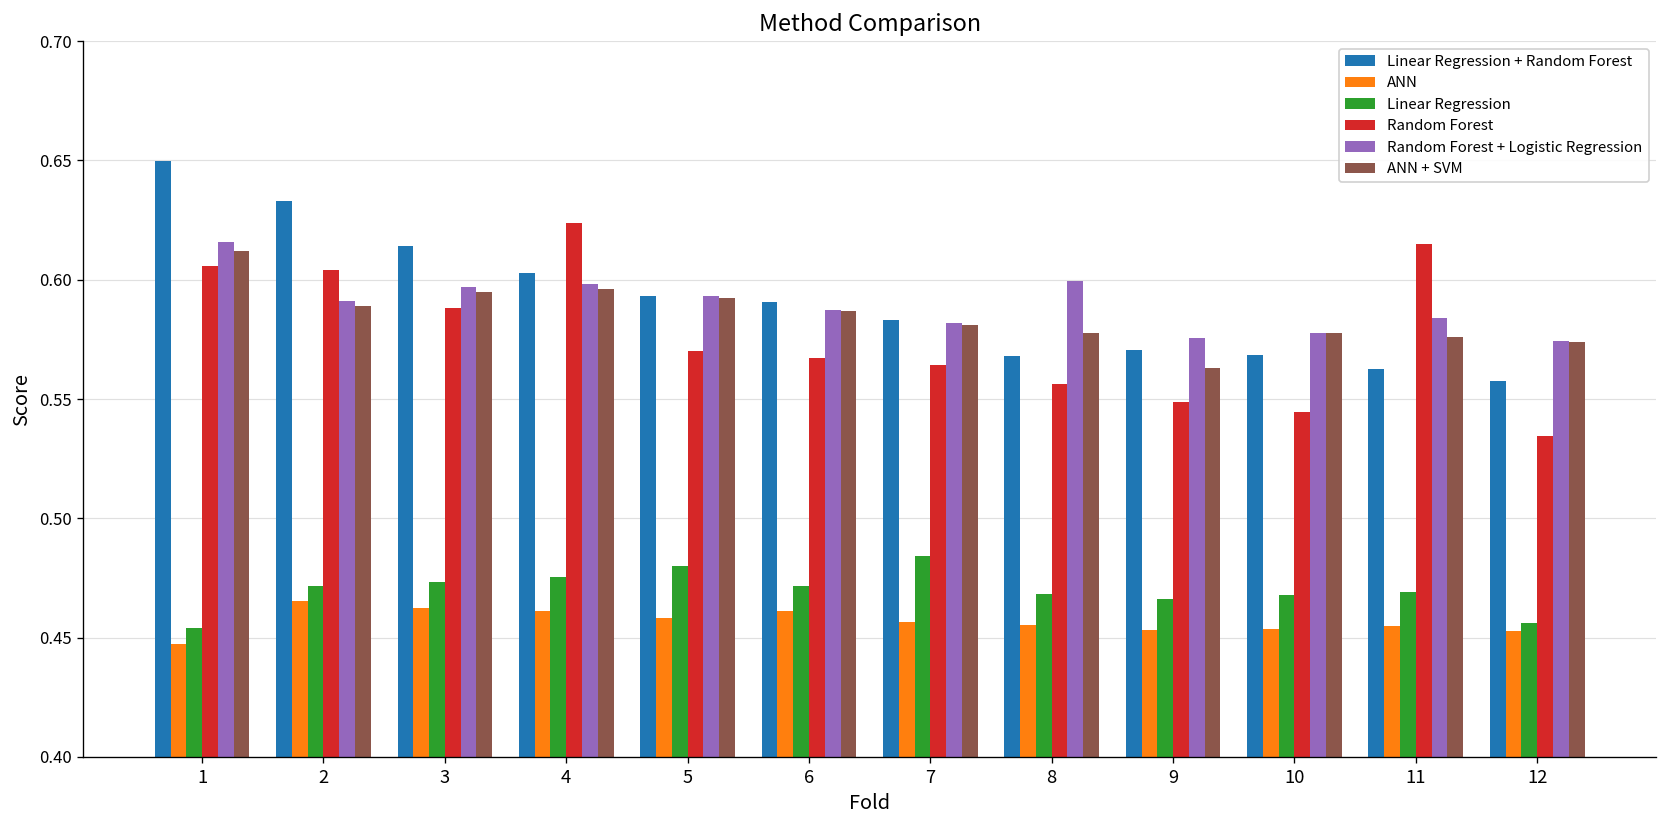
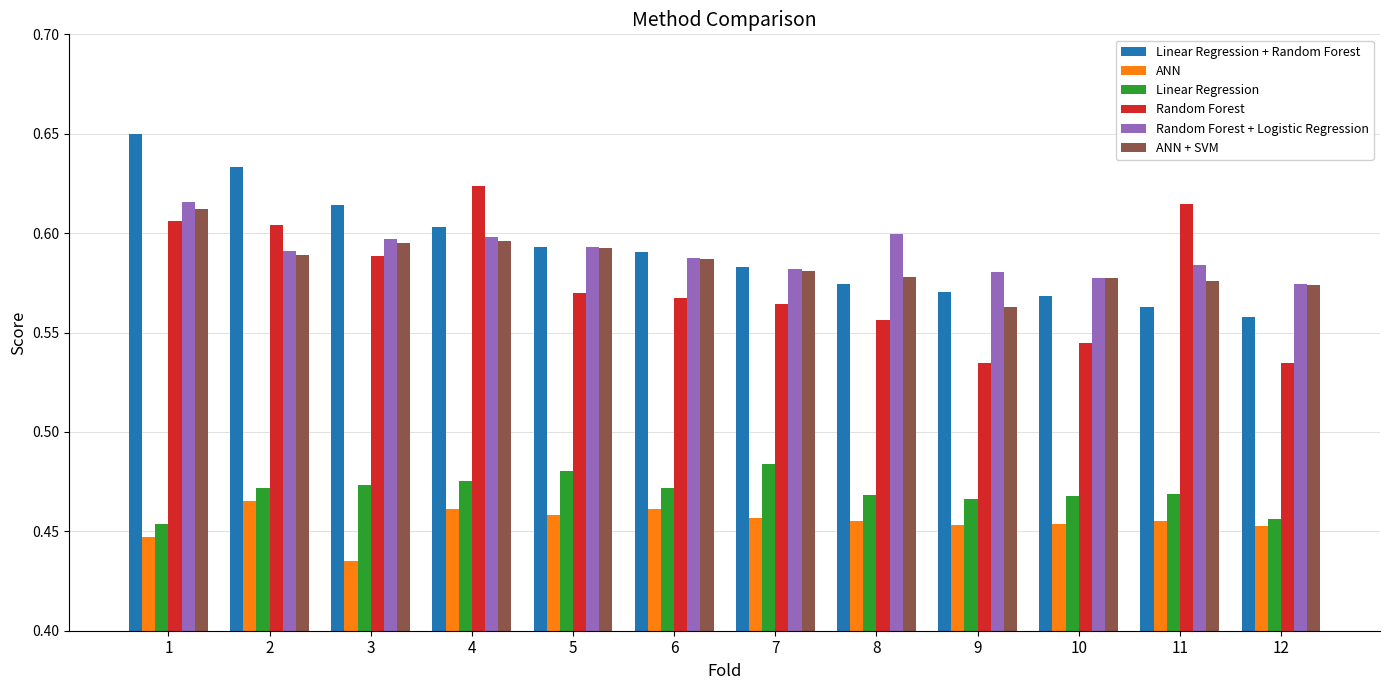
ANN, 3: 0.462 -> 0.435
Linear Regression + Random Forest, 8: 0.568 -> 0.574
Random Forest, 9: 0.549 -> 0.535
Random Forest + Logistic Regression, 9: 0.576 -> 0.580
